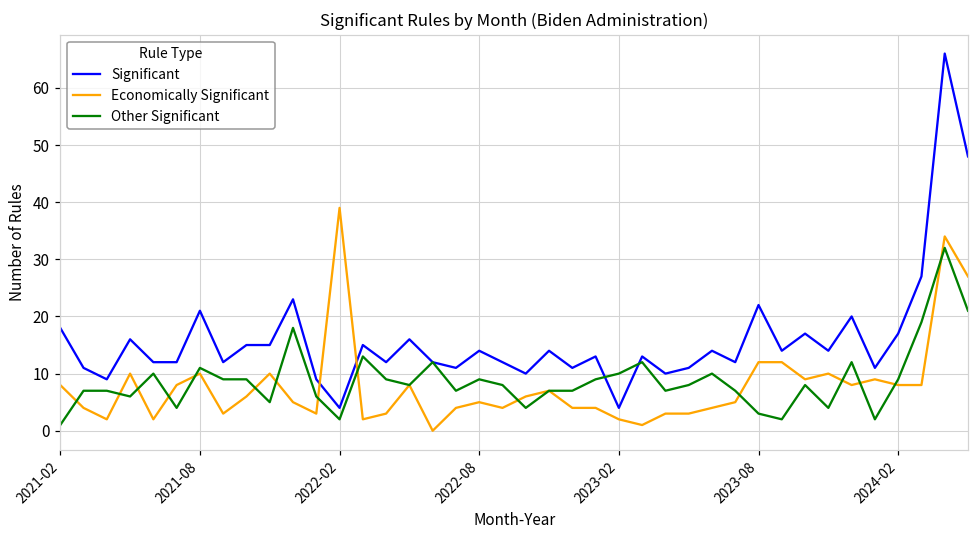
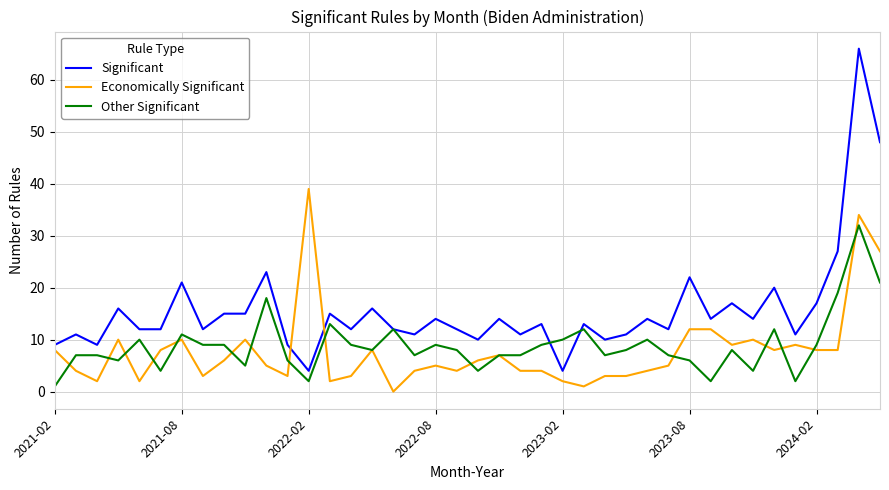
Significant, 2021-02: 18 -> 9
Other Significant, 2023-08: 3 -> 6
